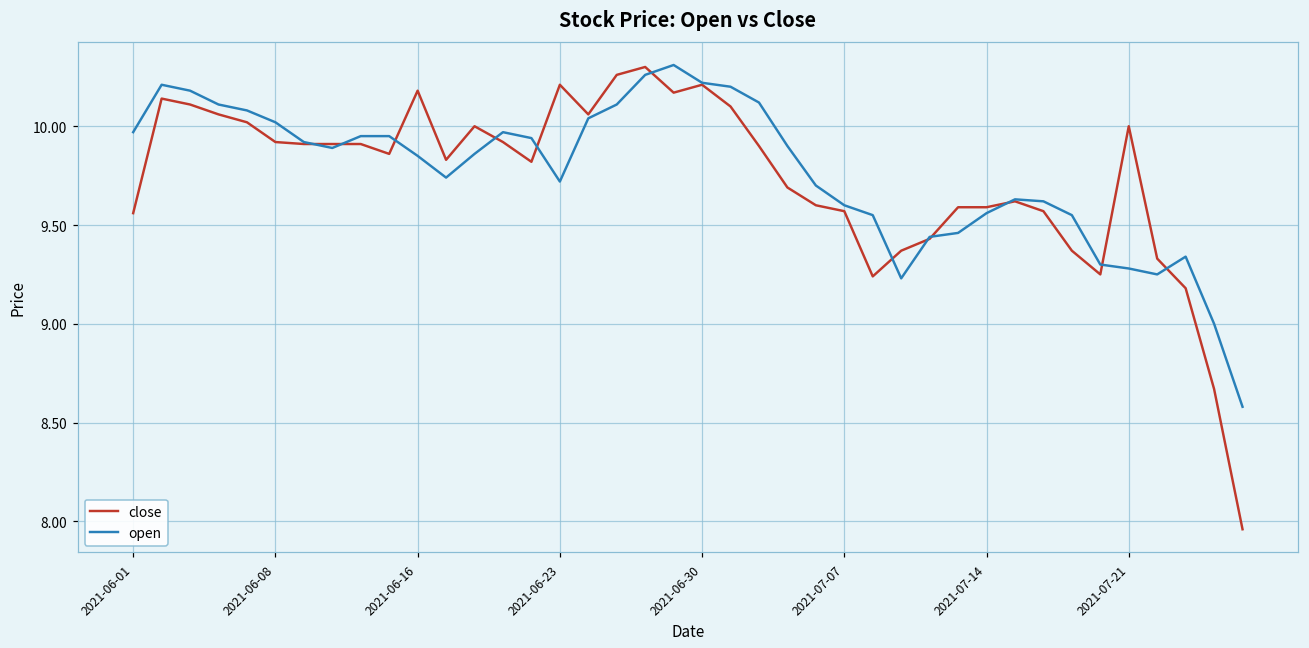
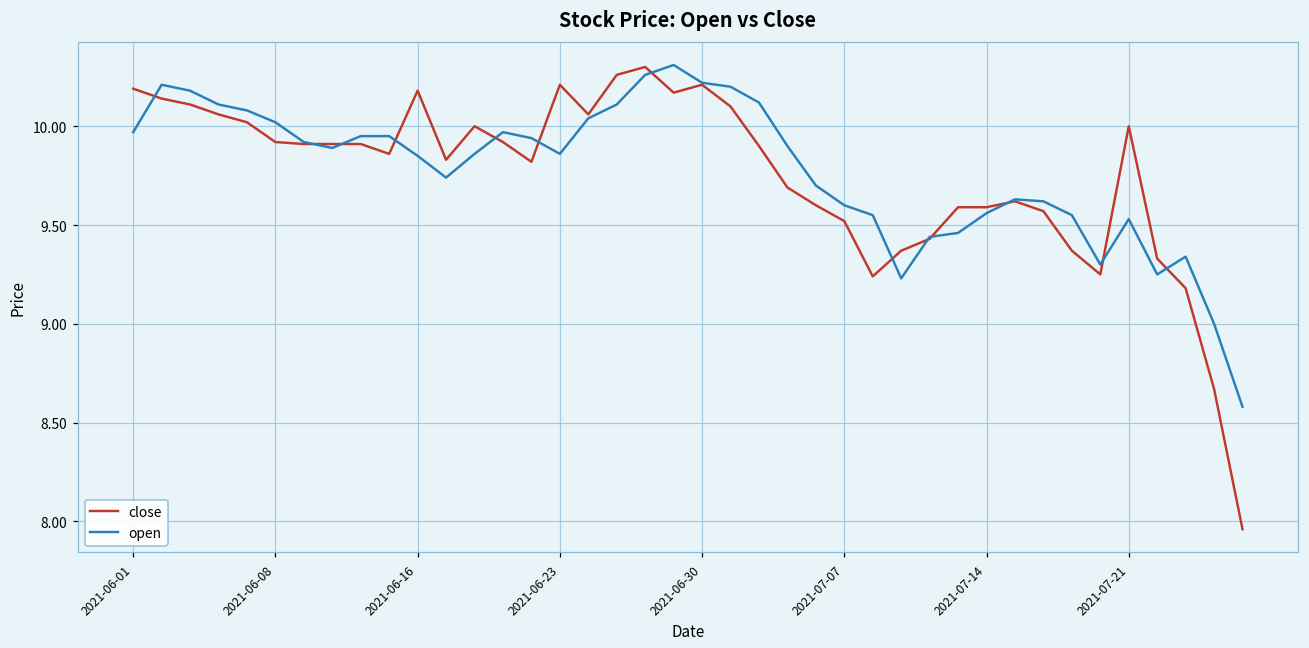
close, 2021-06-01: 9.56 -> 10.19
open, 2021-06-23: 9.72 -> 9.86
close, 2021-07-07: 9.57 -> 9.52
open, 2021-07-21: 9.28 -> 9.53
